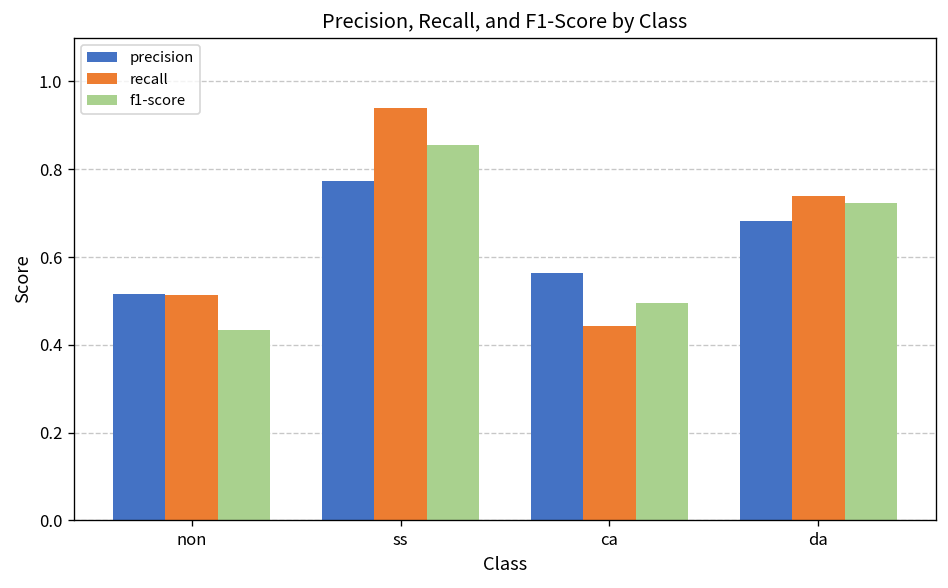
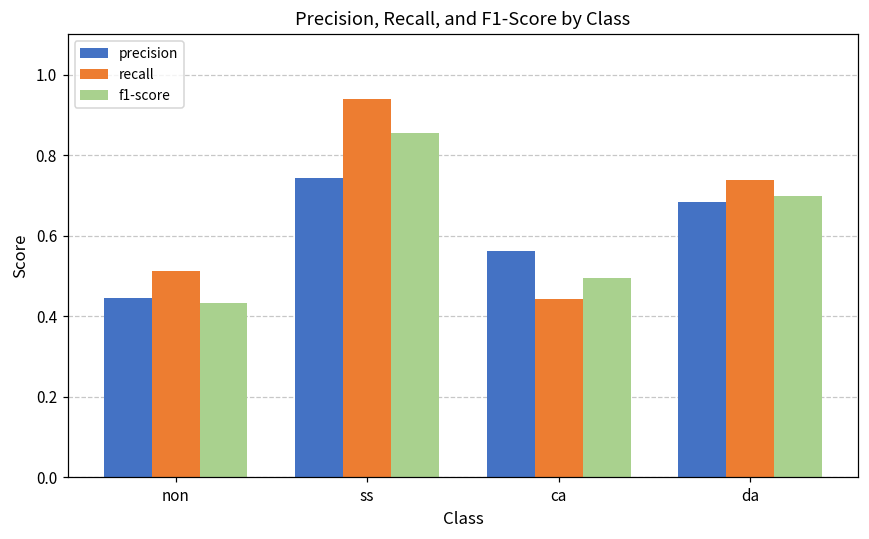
precision, non: 0.52 -> 0.44
precision, ss: 0.77 -> 0.74
f1-score, da: 0.72 -> 0.70
